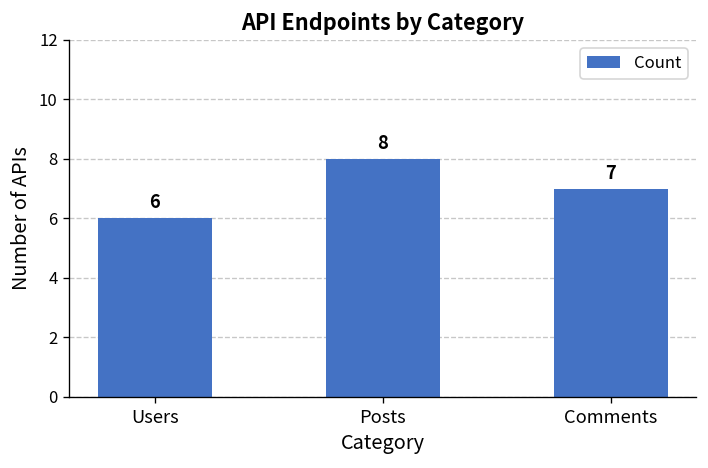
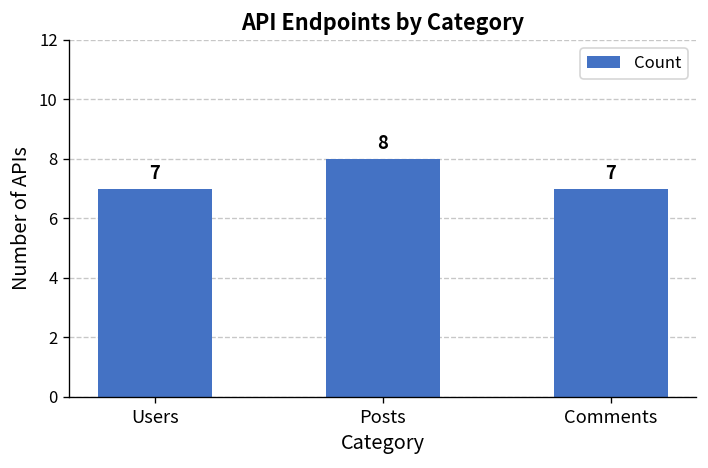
Users: 6 -> 7
